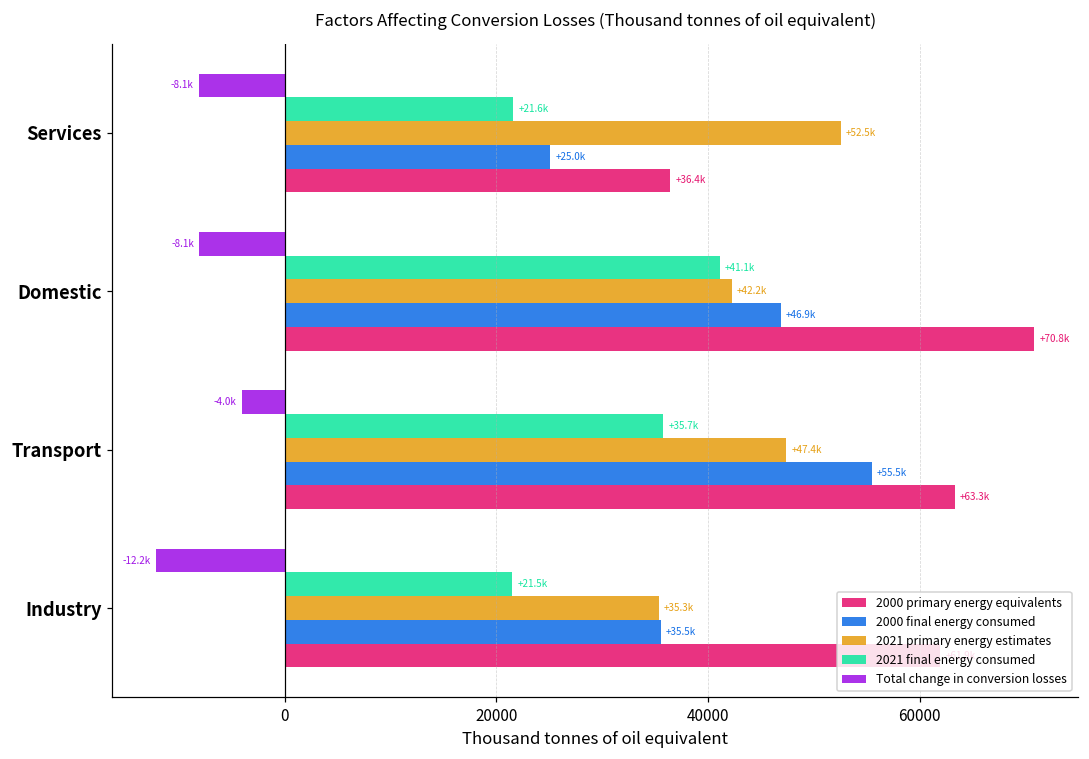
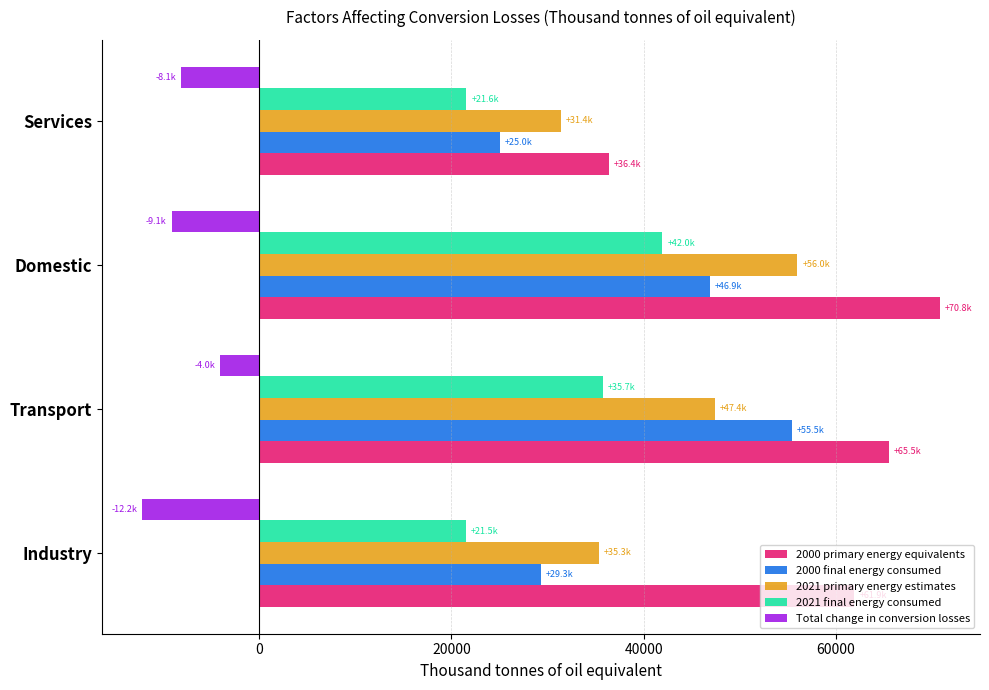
2021 primary energy estimates, Services: +52.5k -> +31.4k
Total change in conversion losses, Domestic: -8.1k -> -9.1k
2021 final energy consumed, Domestic: +41.1k -> +42.0k
2021 primary energy estimates, Domestic: +42.2k -> +56.0k
2000 primary energy equivalents, Transport: +63.3k -> +65.5k
2000 final energy consumed, Industry: +35.5k -> +29.3k
